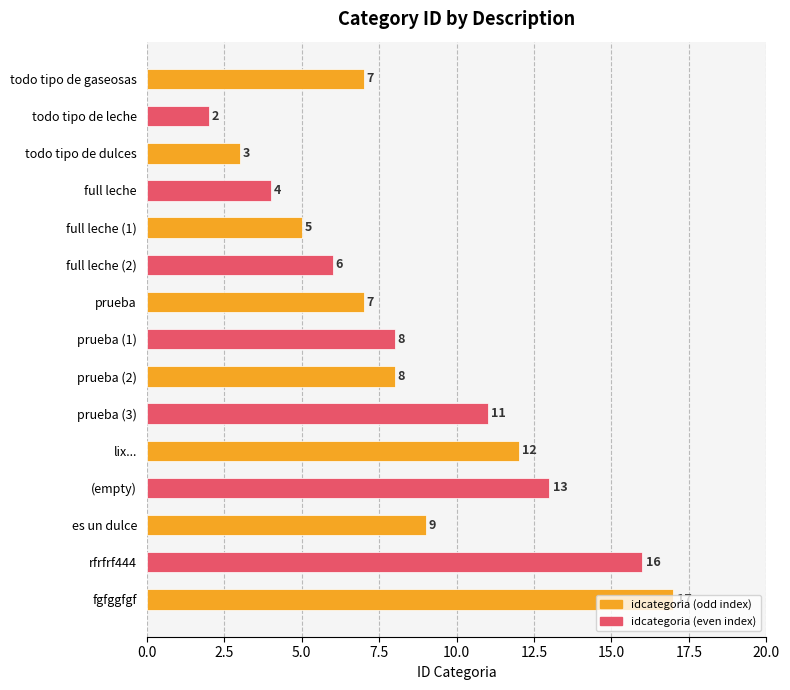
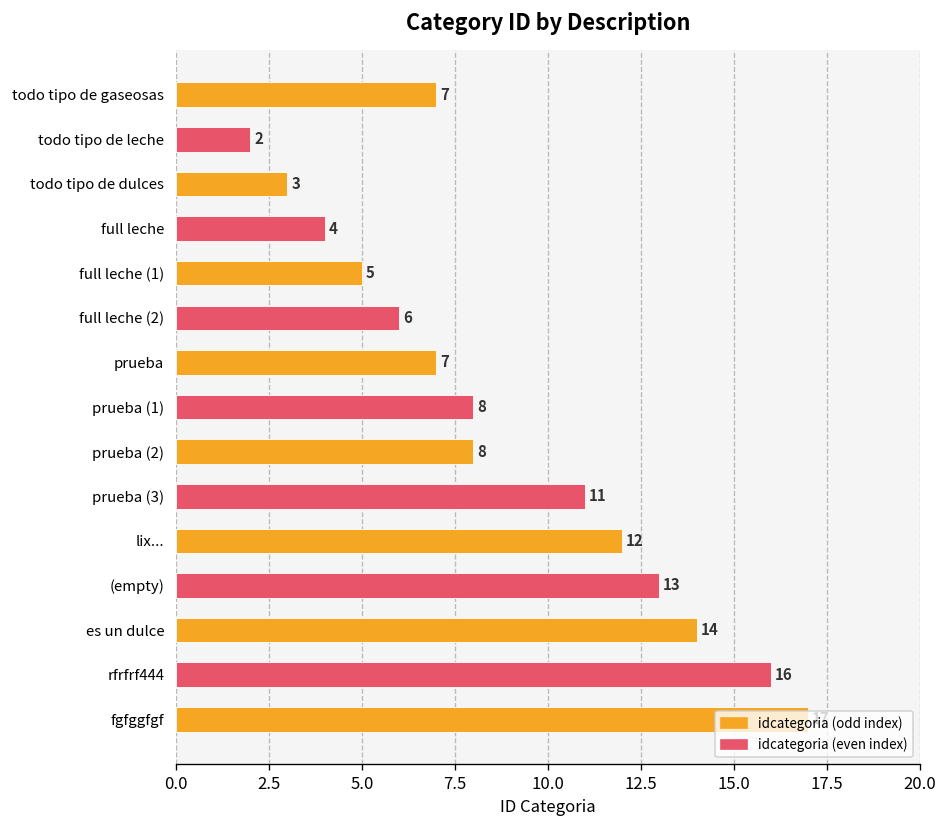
es un dulce: 9 -> 14
